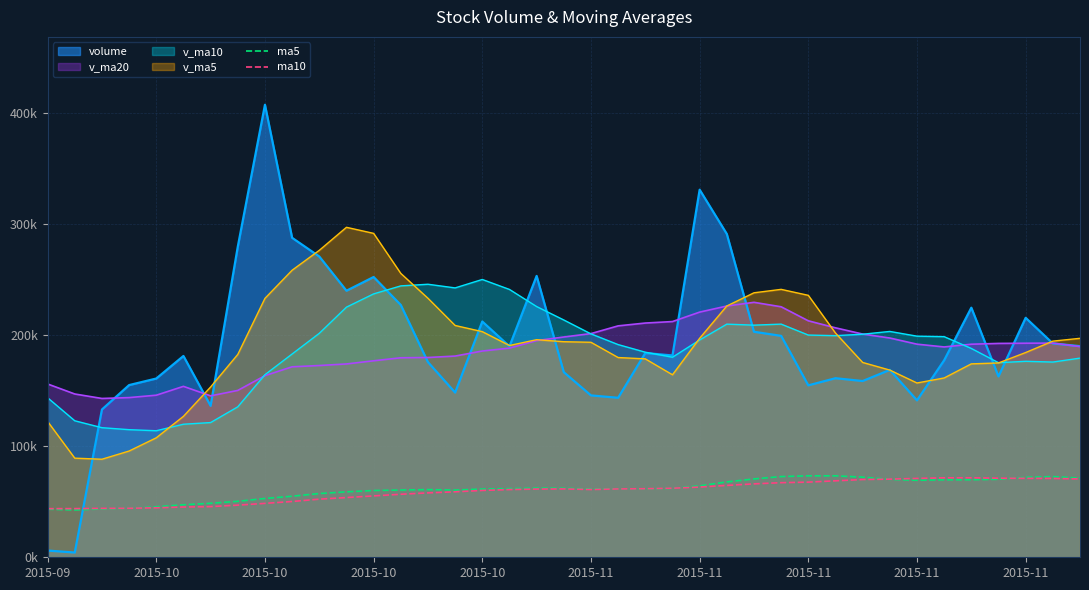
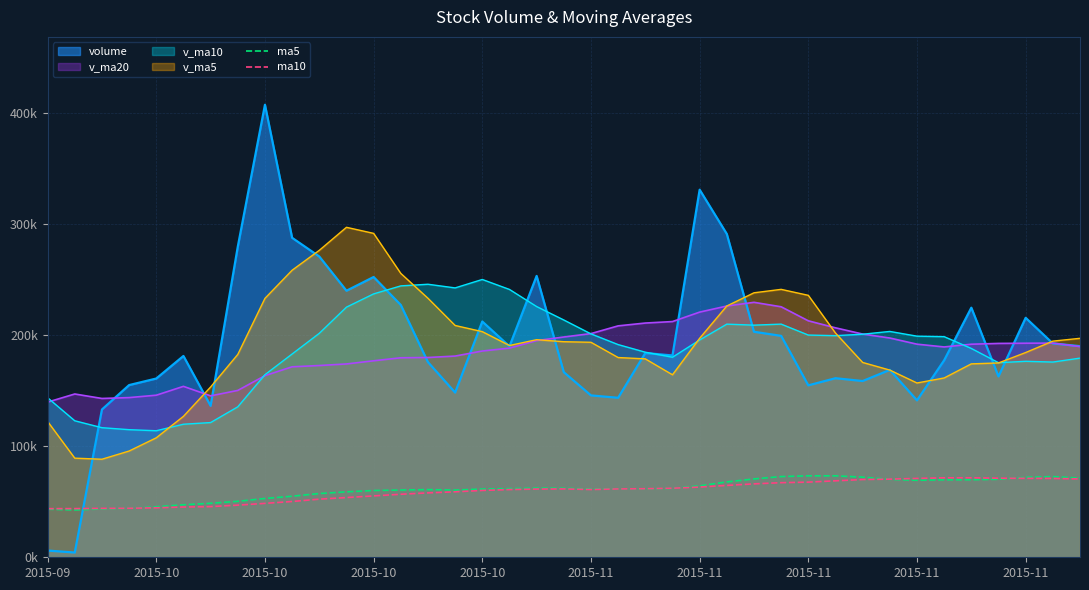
v_ma20, 2015-09: 156000 -> 140000
